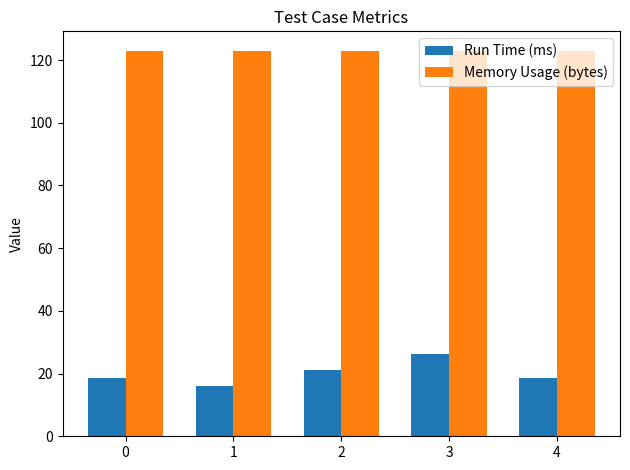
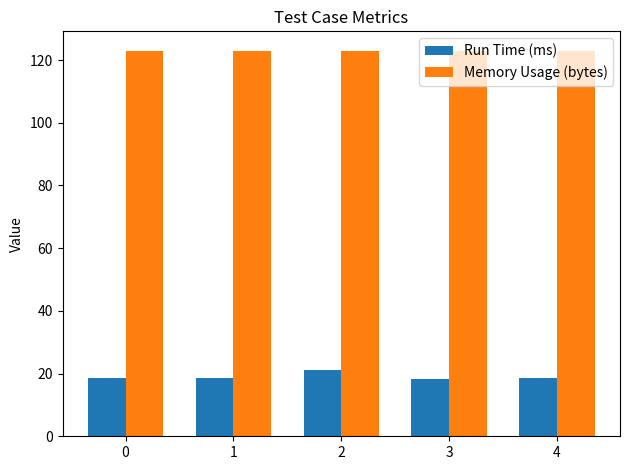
Run Time (ms), 1: 16 -> 18
Run Time (ms), 3: 26 -> 18
